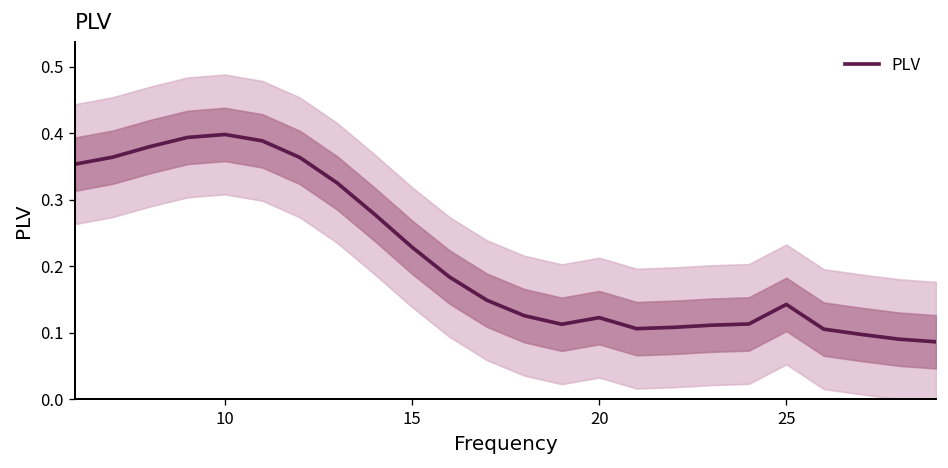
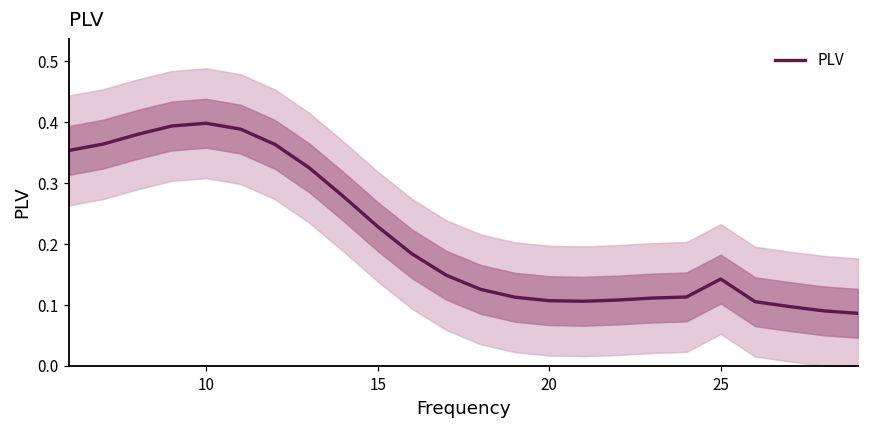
PLV, 20: 0.12 -> 0.11
